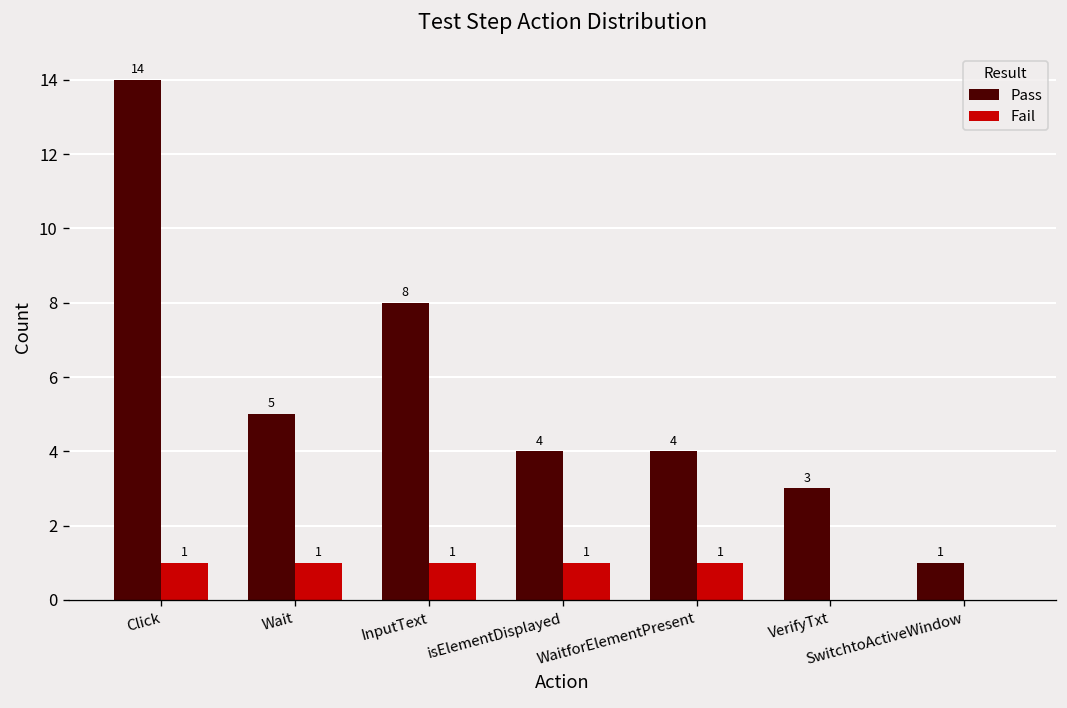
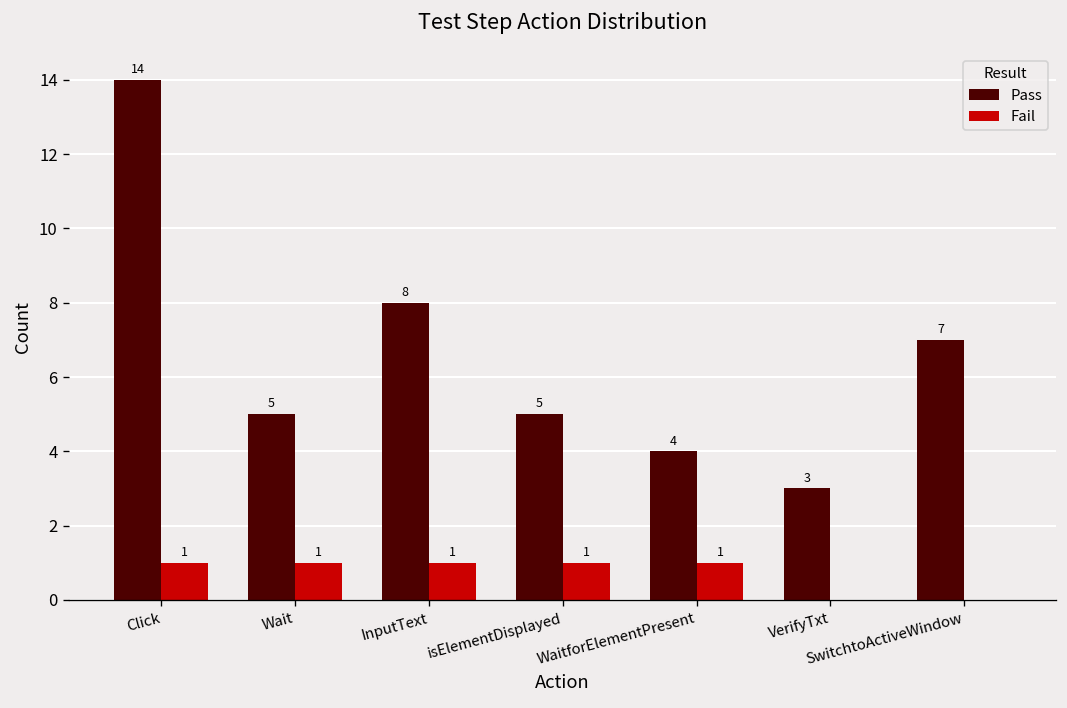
Pass, isElementDisplayed: 4 -> 5
Pass, SwitchtoActiveWindow: 1 -> 7
